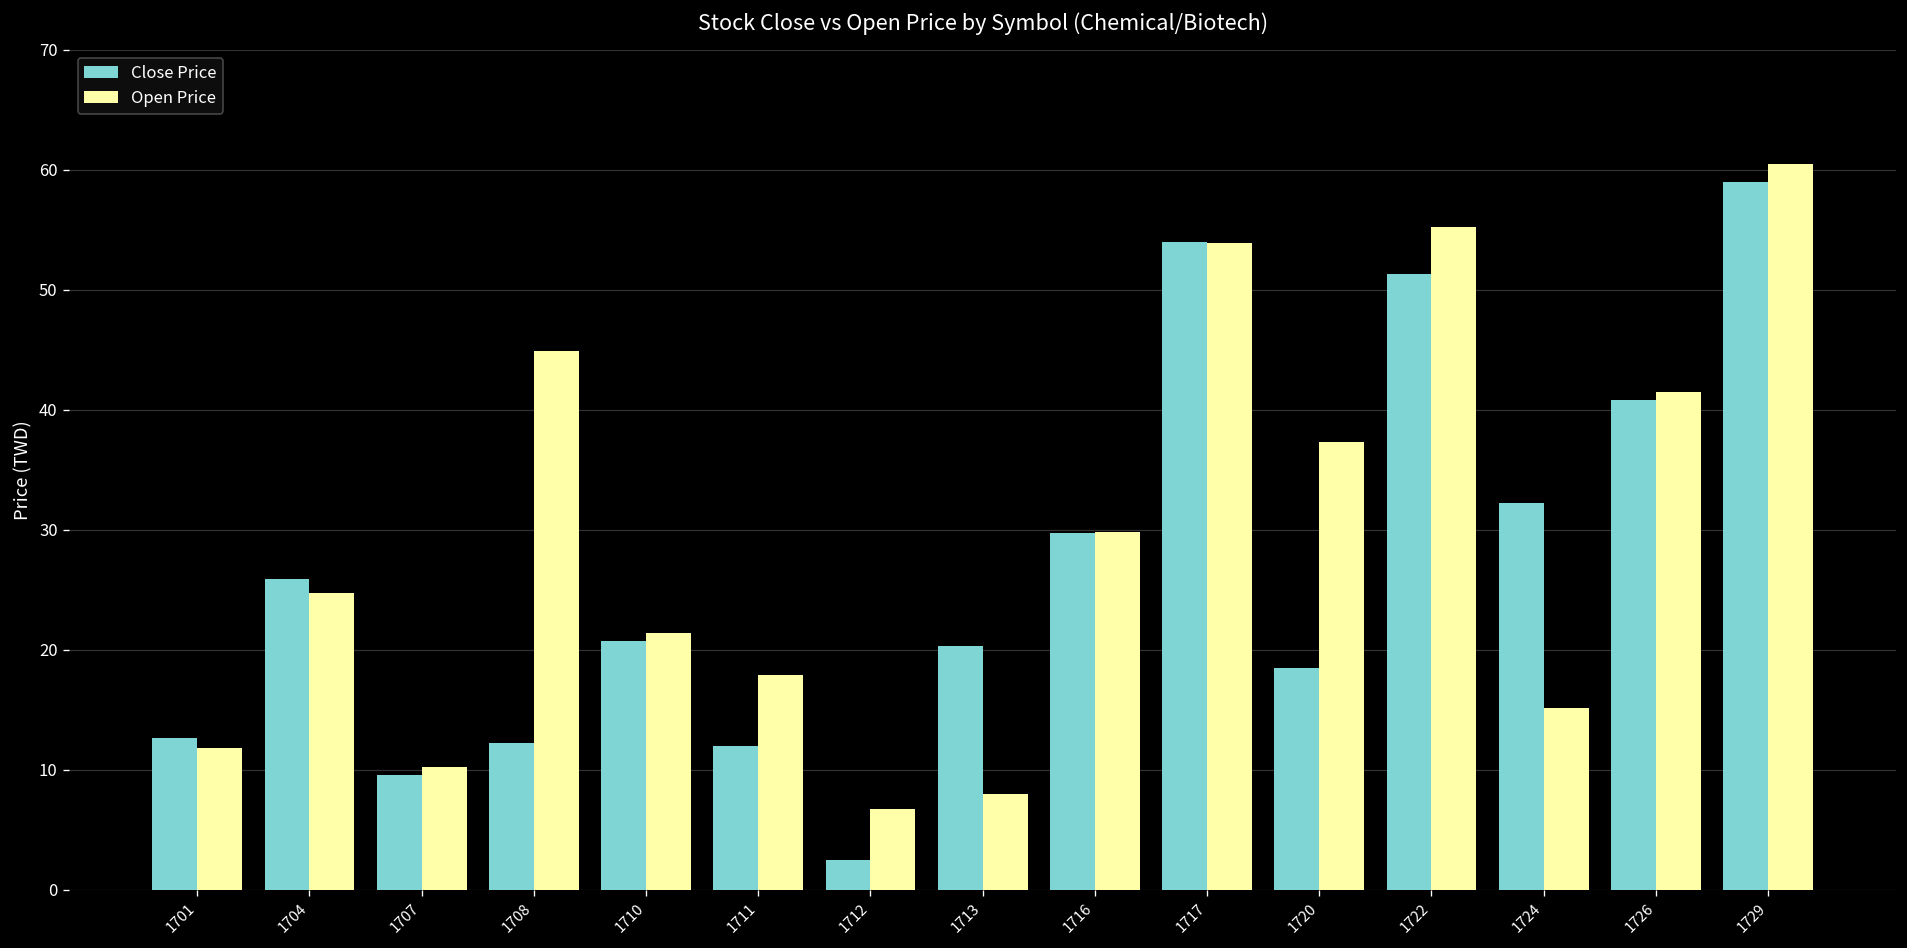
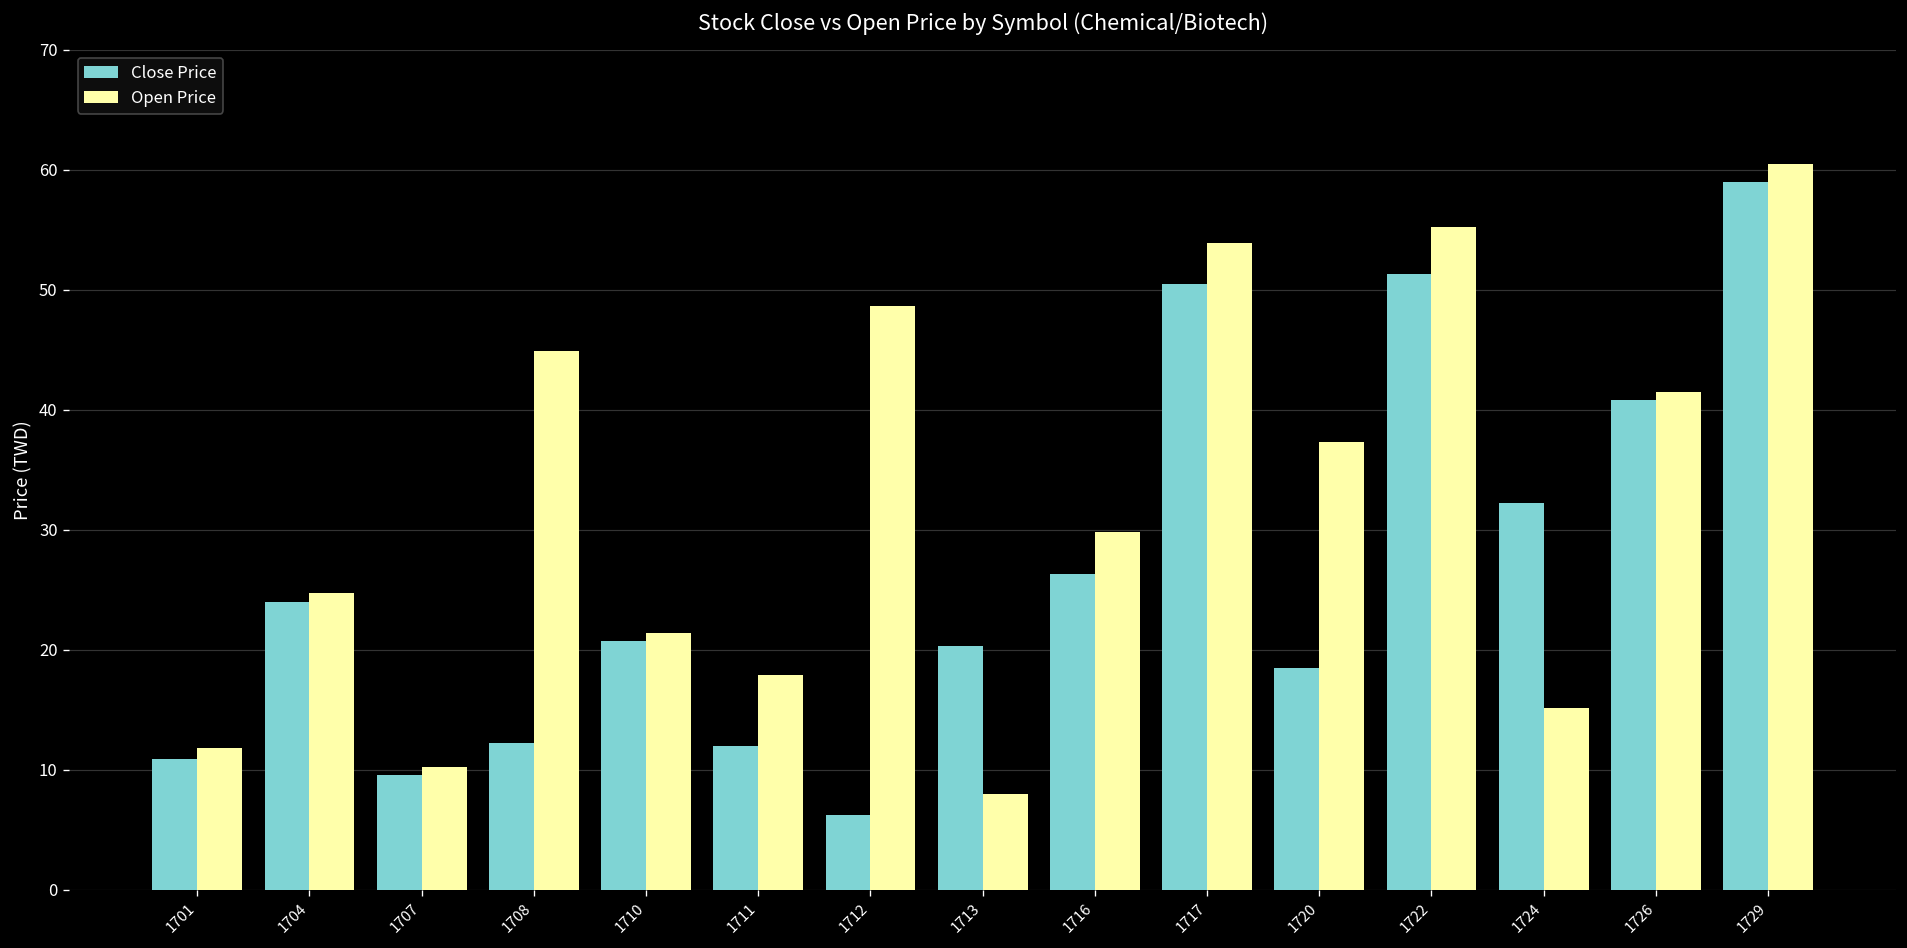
Close Price, 1701: 13 -> 11
Close Price, 1704: 26 -> 24
Close Price, 1712: 2 -> 6
Open Price, 1712: 7 -> 49
Close Price, 1716: 30 -> 26
Close Price, 1717: 54 -> 51
